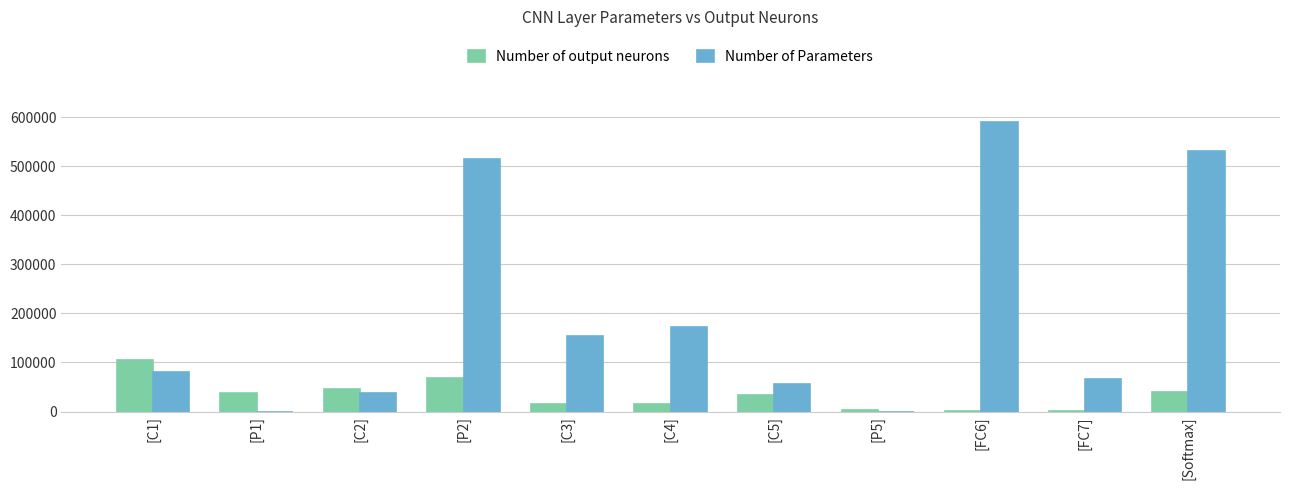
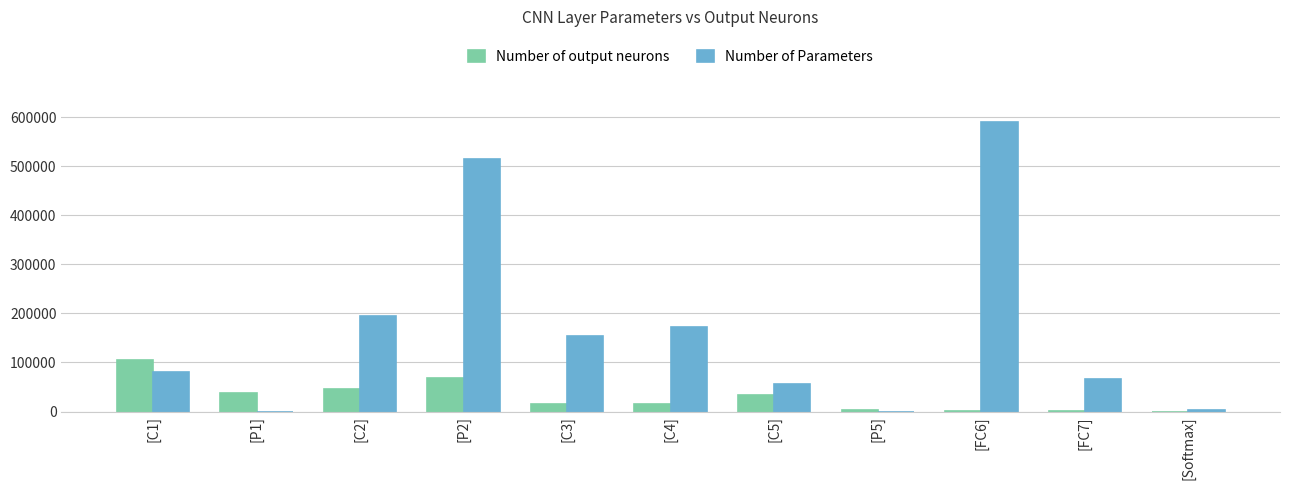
Number of Parameters, [C2]: 40000 -> 200000
Number of output neurons, [Softmax]: 40000 -> 0
Number of Parameters, [Softmax]: 530000 -> 0
